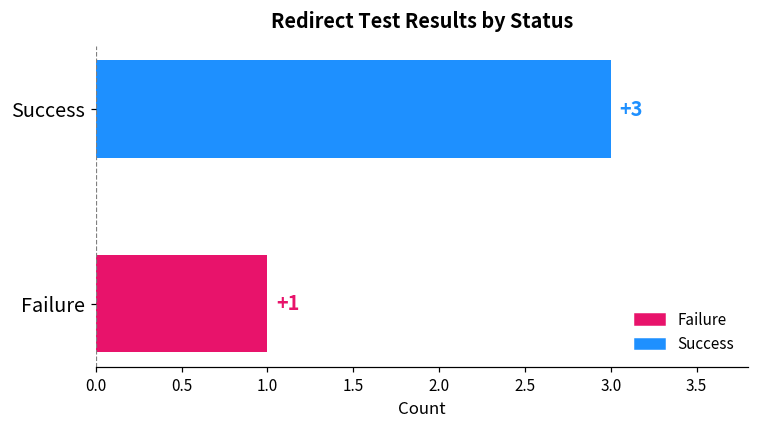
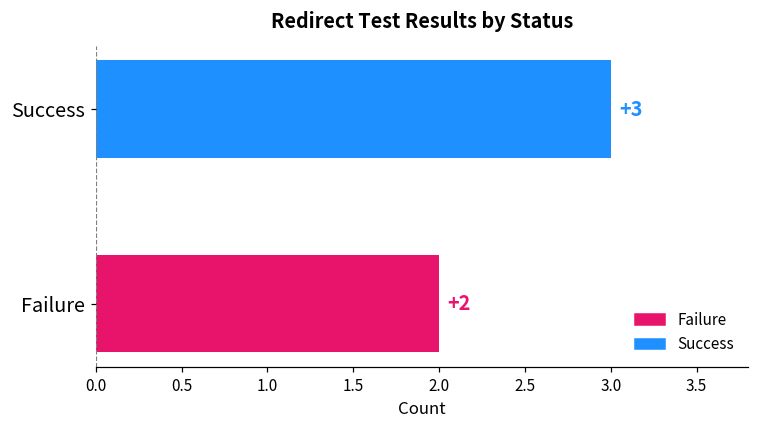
Failure: +1 -> +2
